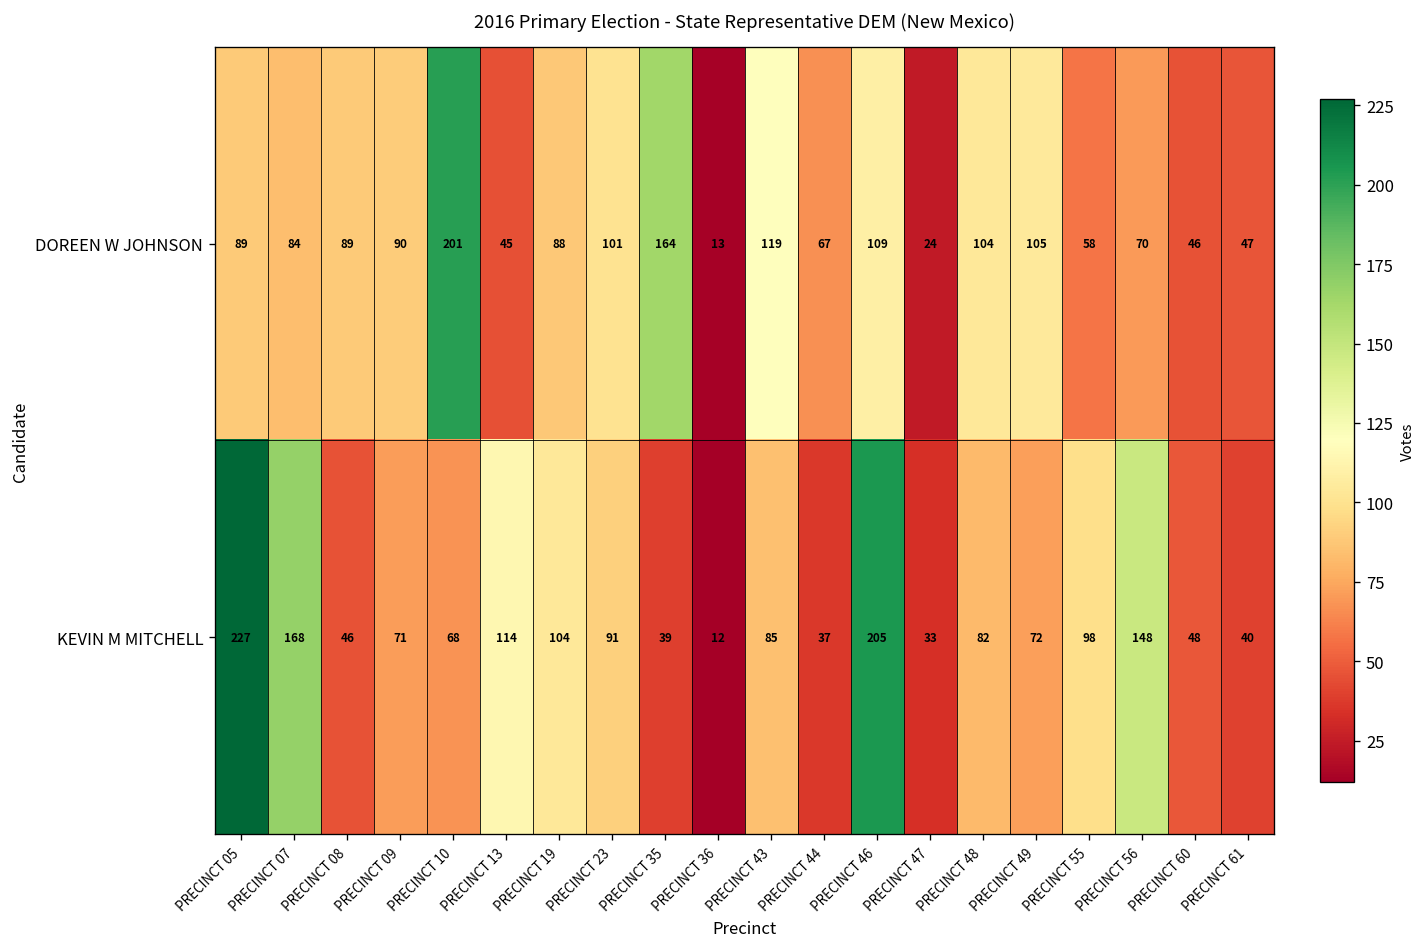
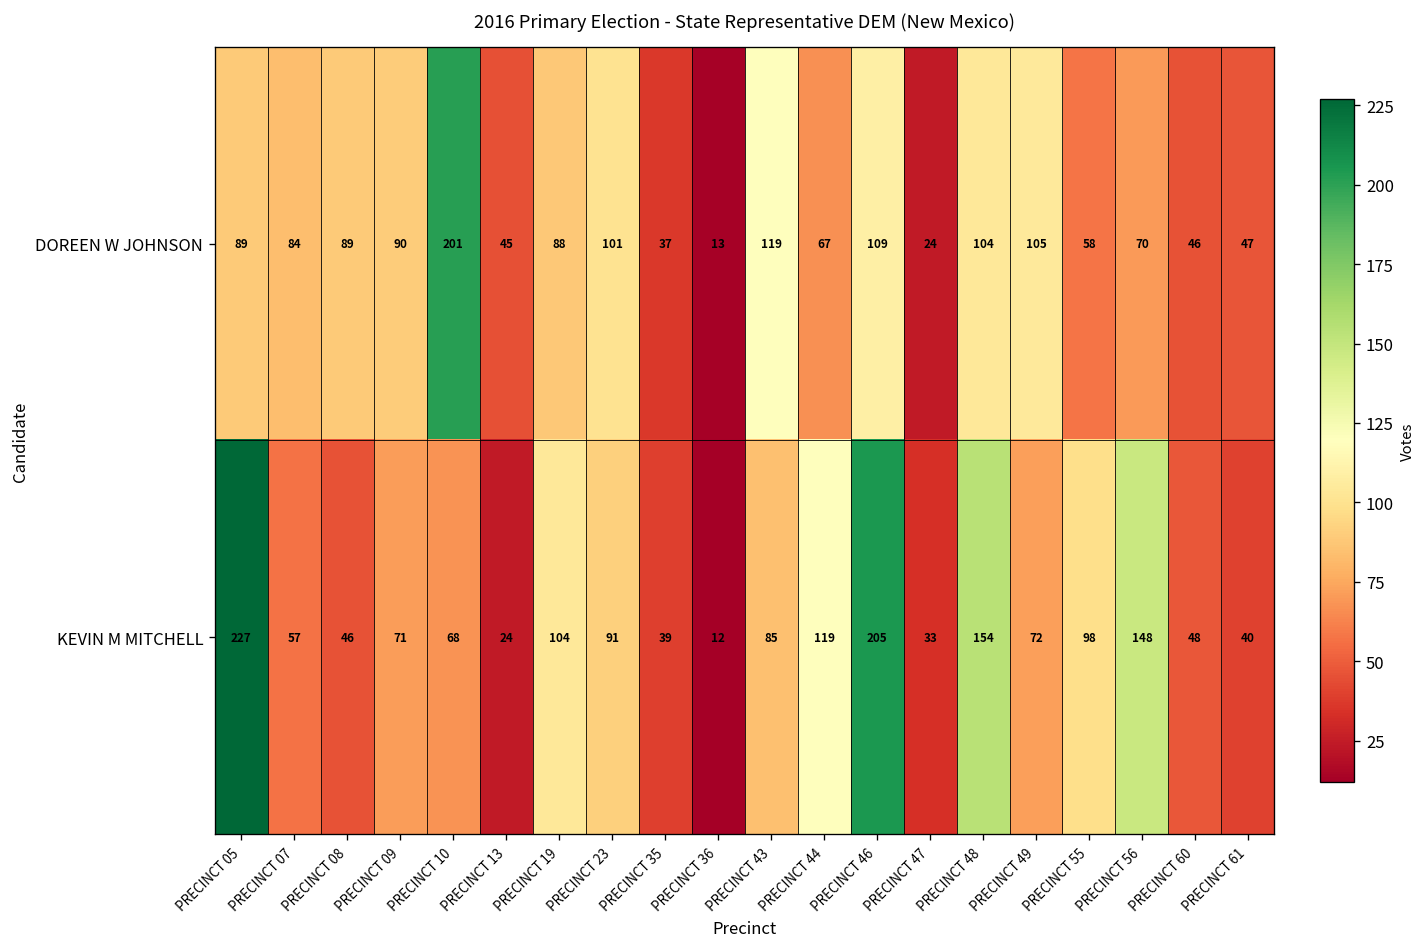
DOREEN W JOHNSON, PRECINCT 35: 164 -> 37
KEVIN M MITCHELL, PRECINCT 07: 168 -> 57
KEVIN M MITCHELL, PRECINCT 13: 114 -> 24
KEVIN M MITCHELL, PRECINCT 44: 37 -> 119
KEVIN M MITCHELL, PRECINCT 48: 82 -> 154
